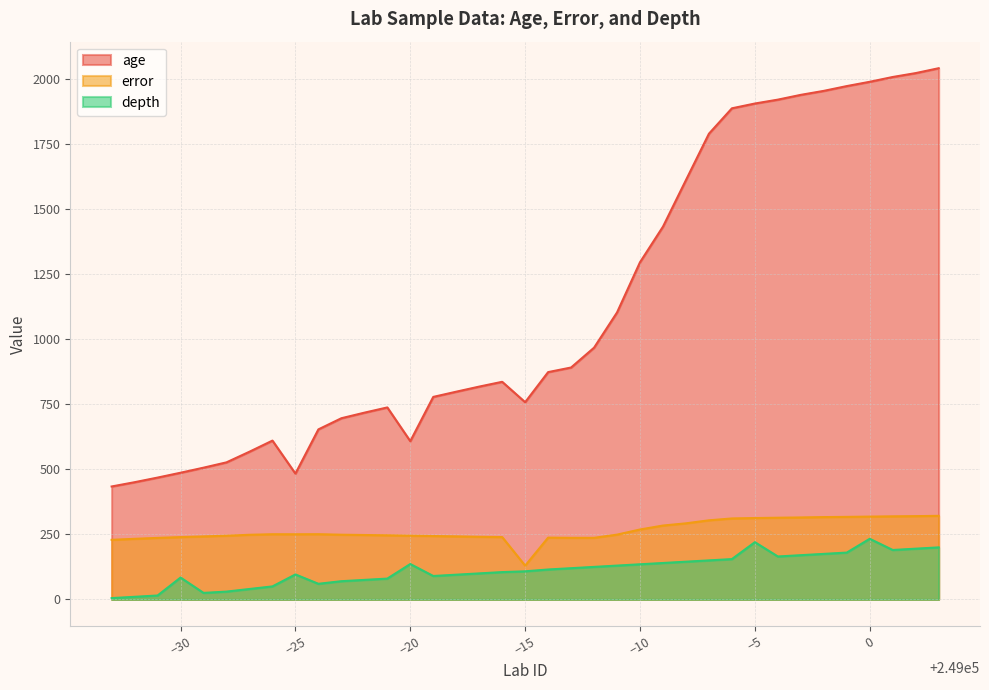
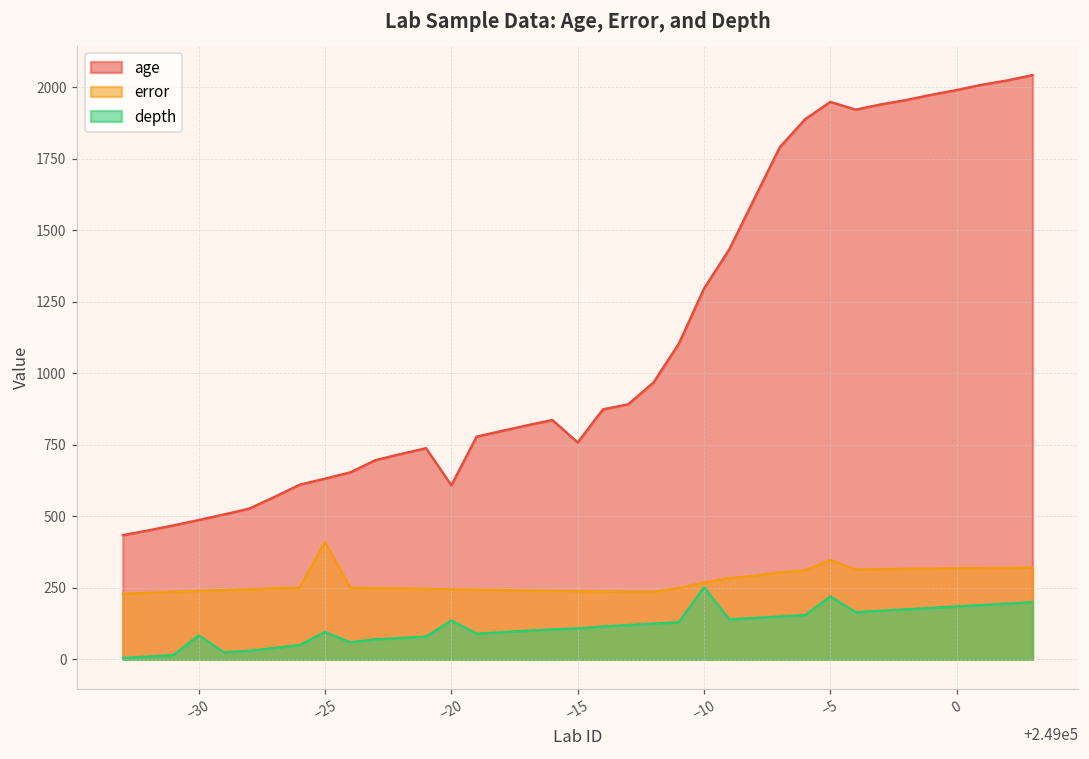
age, −25: 480 -> 630
error, −25: 250 -> 410
error, −15: 130 -> 240
depth, −10: 140 -> 250
age, −5: 1910 -> 1950
error, −5: 310 -> 350
depth, 0: 230 -> 190
